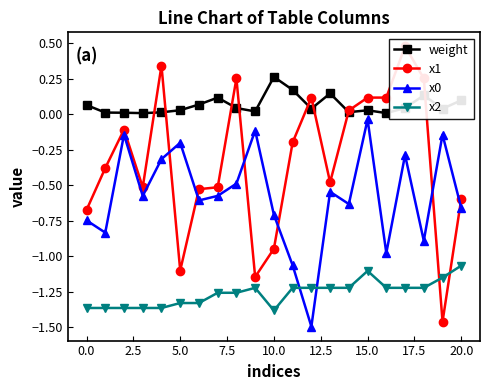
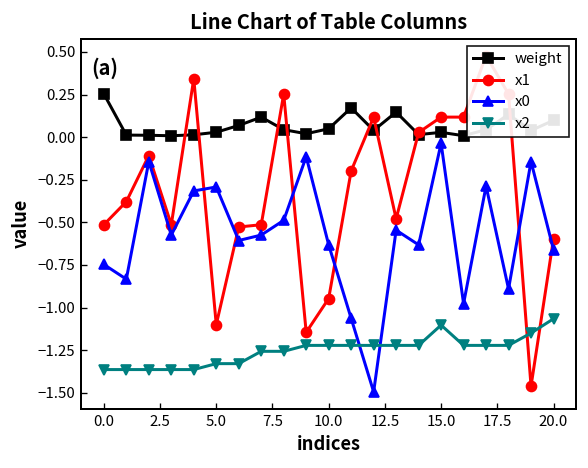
weight, 0.0: 0.06 -> 0.25
x1, 0.0: -0.67 -> -0.51
x0, 5.0: -0.20 -> -0.29
weight, 10.0: 0.26 -> 0.05
x0, 10.0: -0.71 -> -0.63
x2, 10.0: -1.38 -> -1.22
